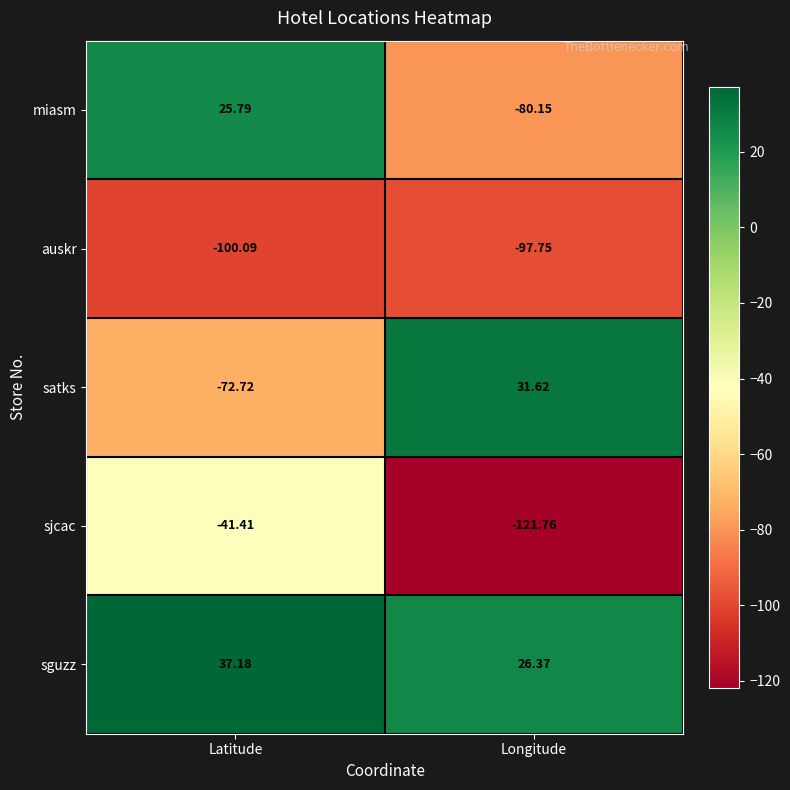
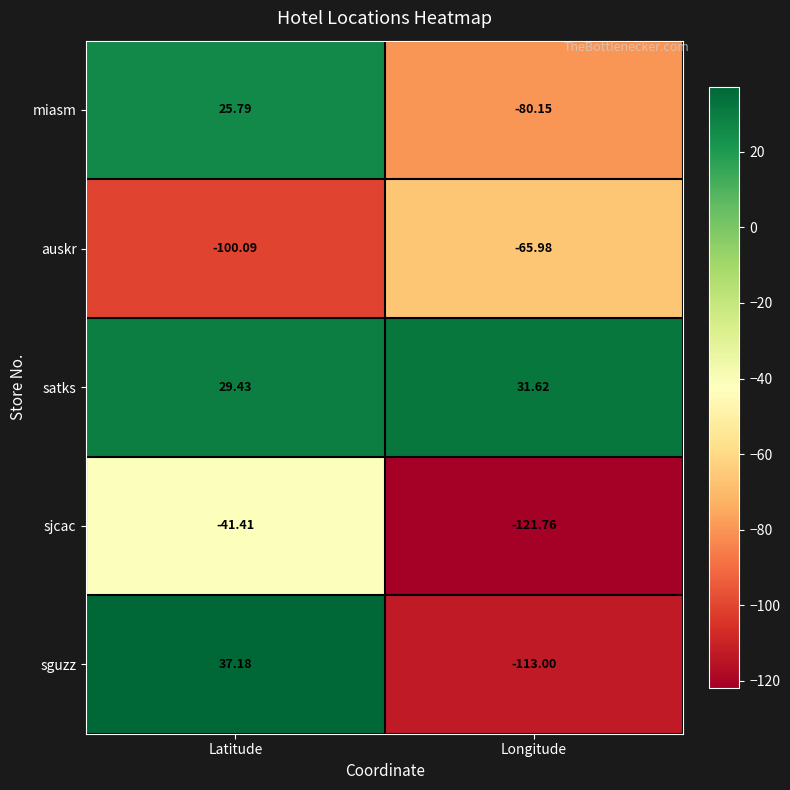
auskr, Longitude: -97.75 -> -65.98
satks, Latitude: -72.72 -> 29.43
sguzz, Longitude: 26.37 -> -113.00
